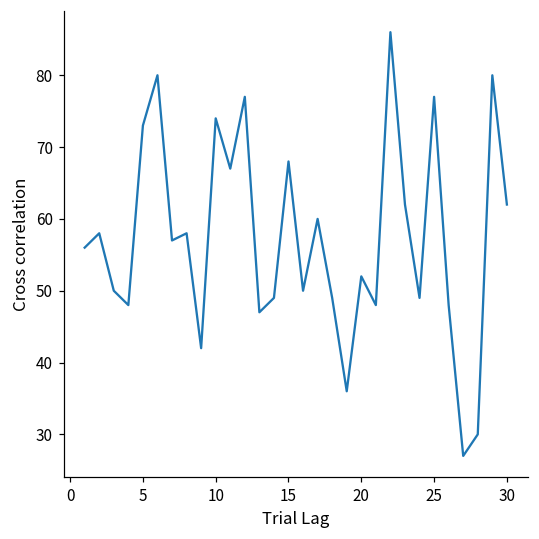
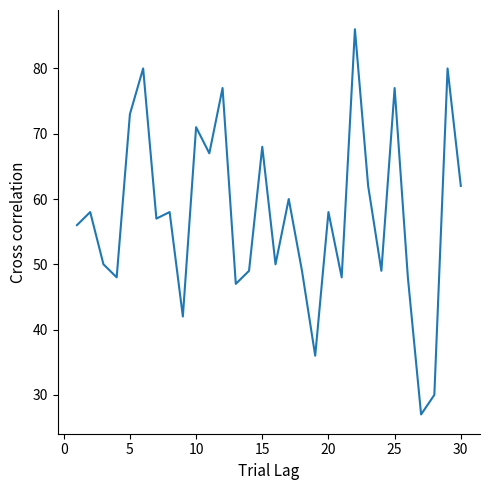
10: 74 -> 71
20: 52 -> 58
